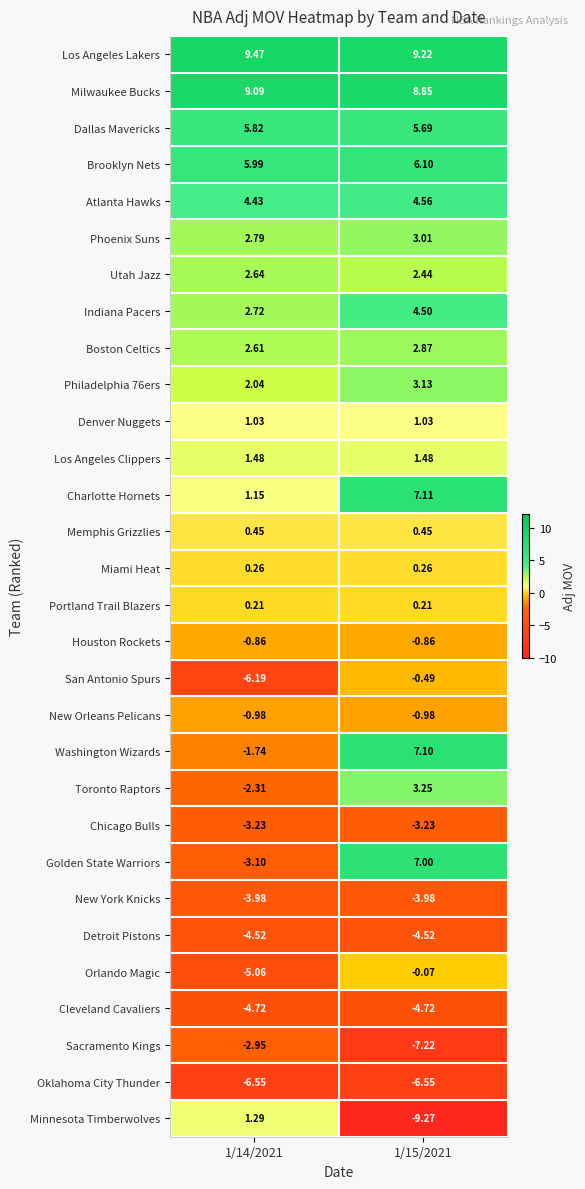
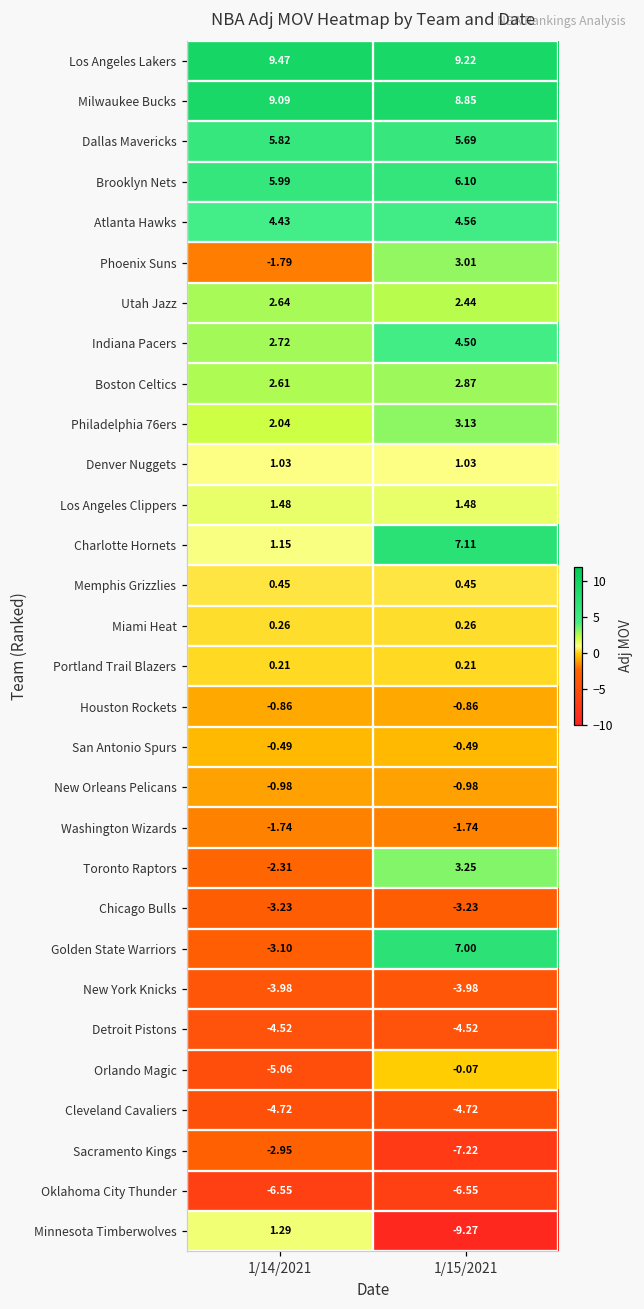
Phoenix Suns, 1/14/2021: 2.79 -> -1.79
San Antonio Spurs, 1/14/2021: -6.19 -> -0.49
Washington Wizards, 1/15/2021: 7.10 -> -1.74
